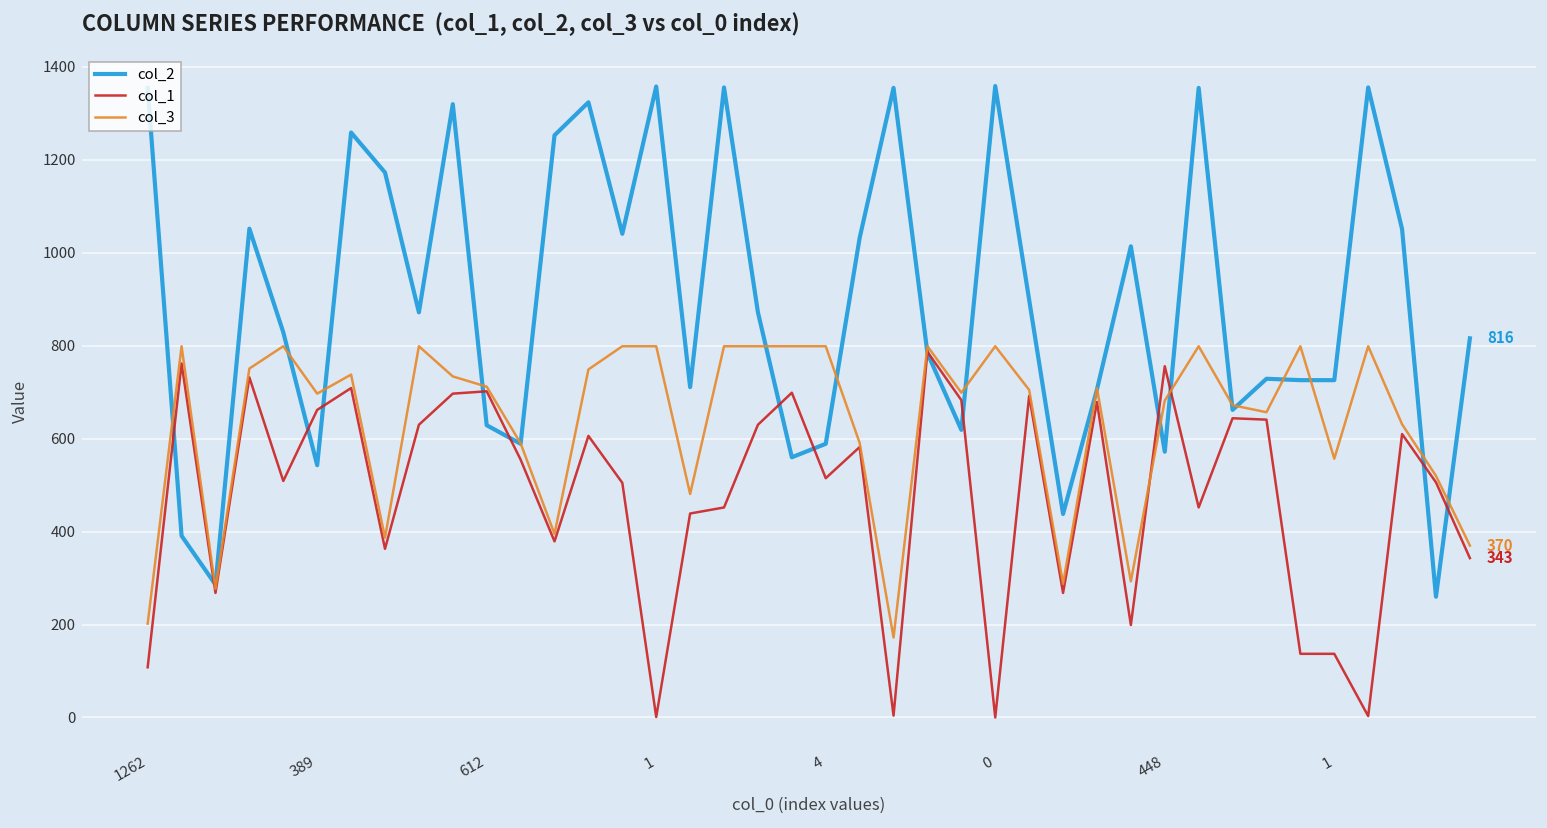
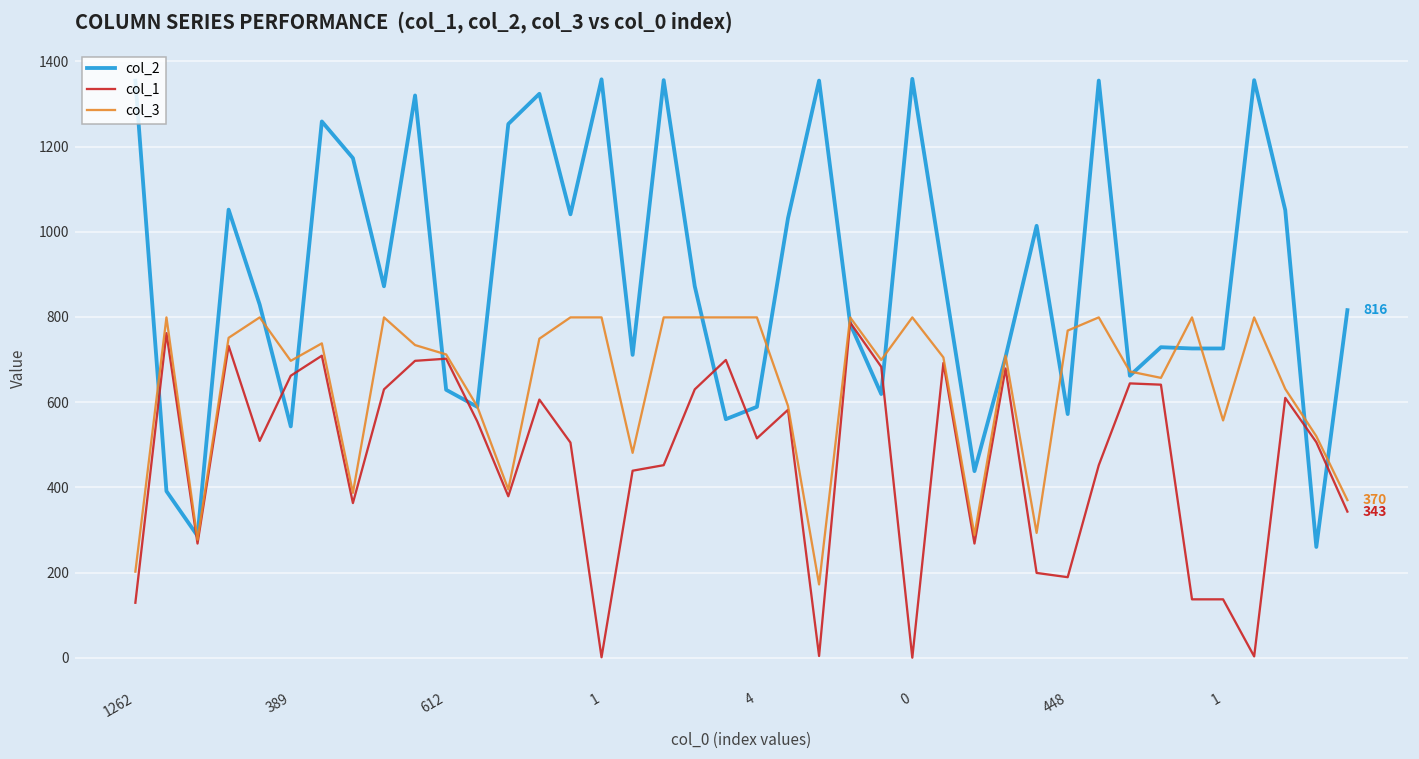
col_1, 1262: 110 -> 130
col_1, 448: 760 -> 190
col_3, 448: 680 -> 770
